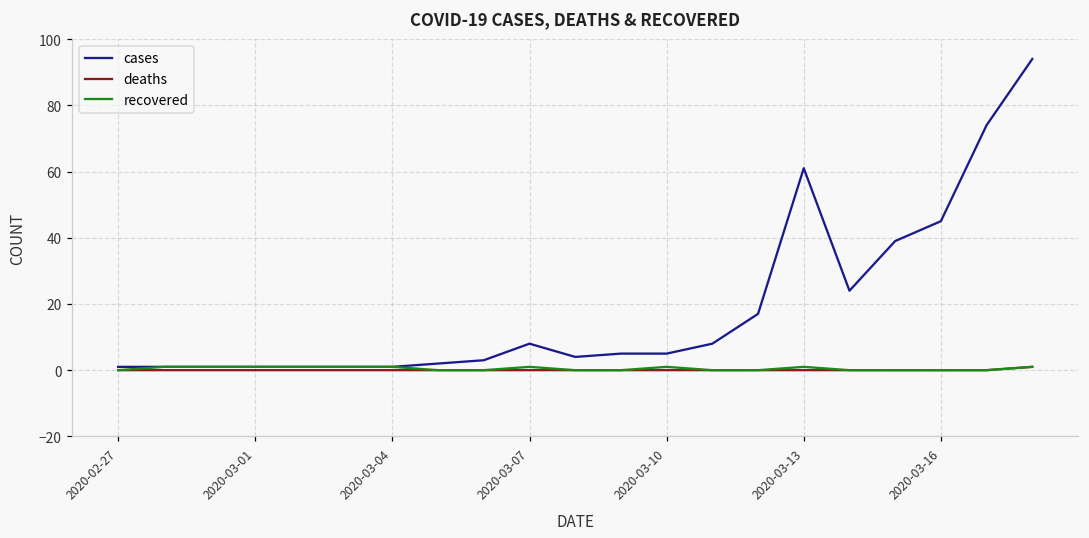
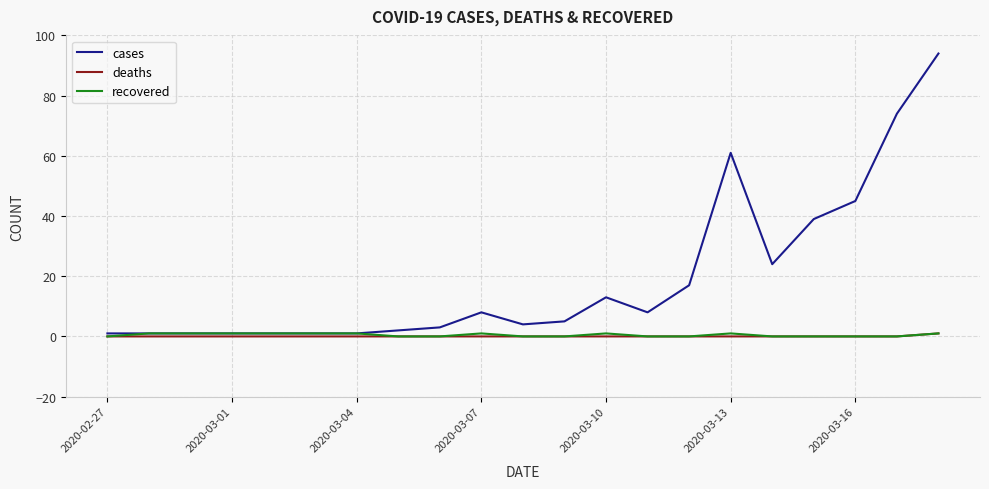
cases, 2020-03-10: 5 -> 13
